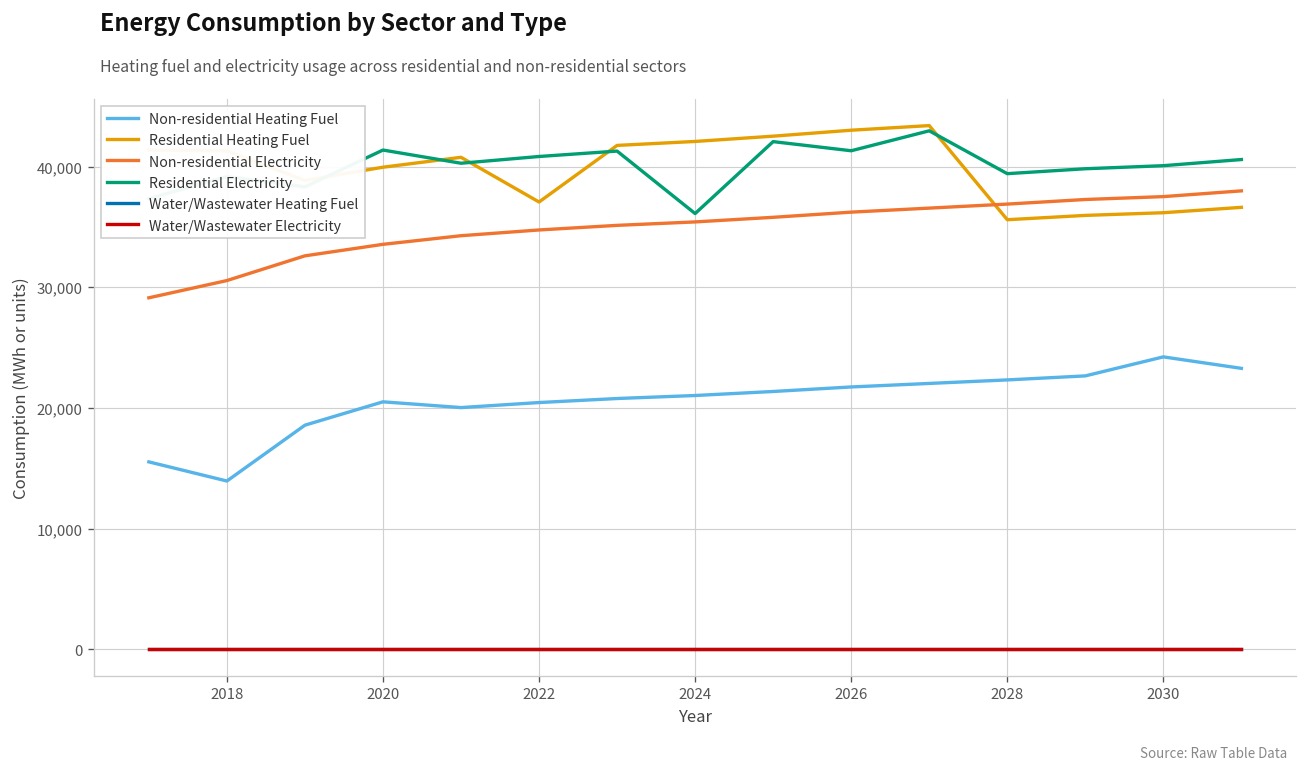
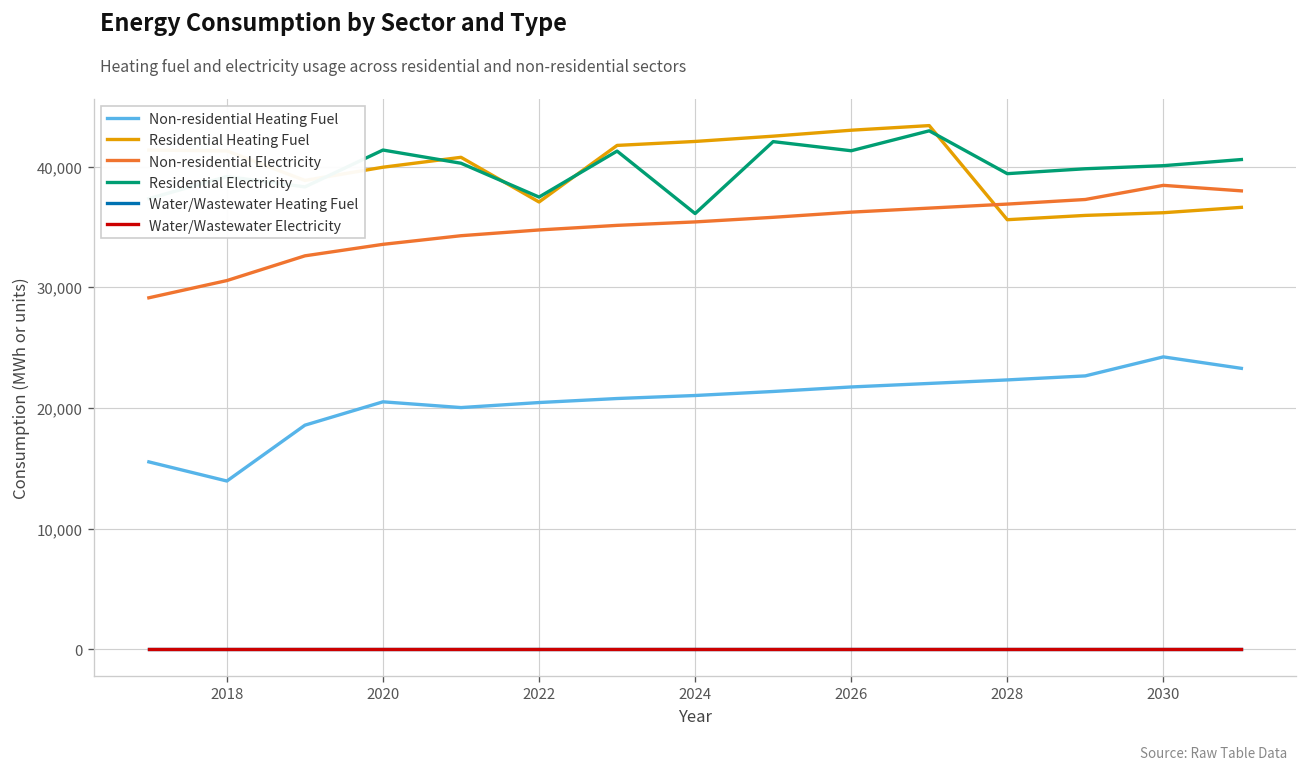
Residential Electricity, 2022: 40,800 -> 37,500
Non-residential Electricity, 2030: 37,500 -> 38,400
